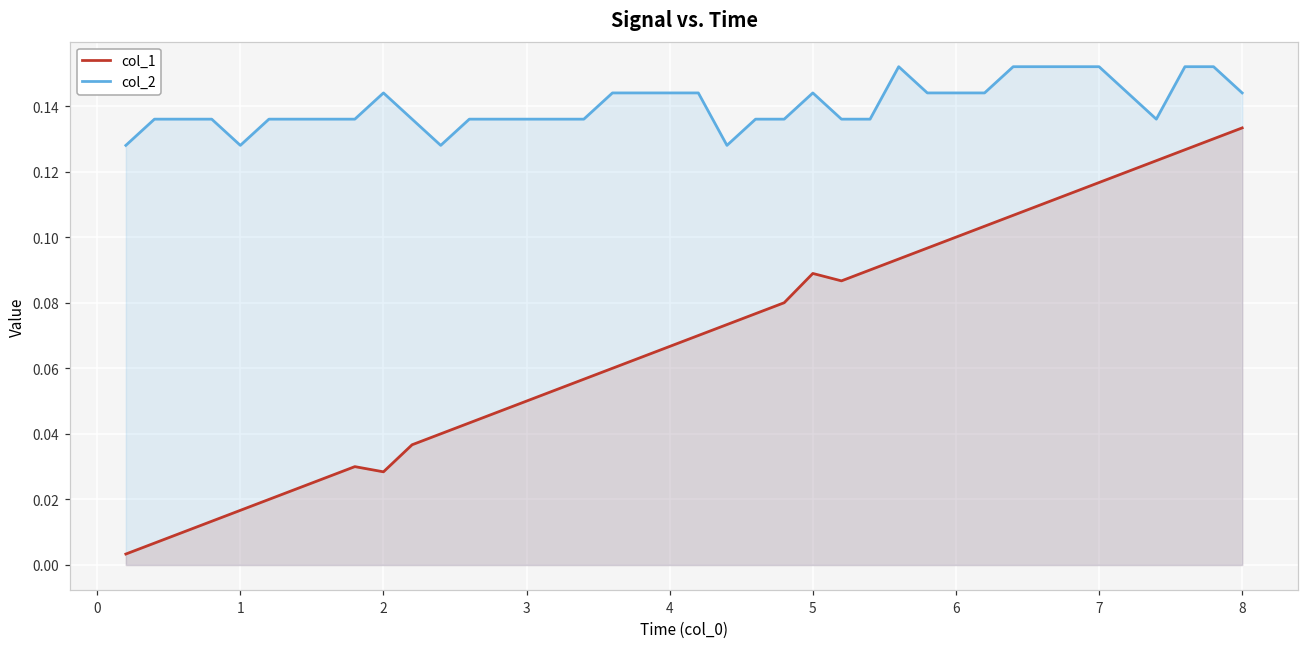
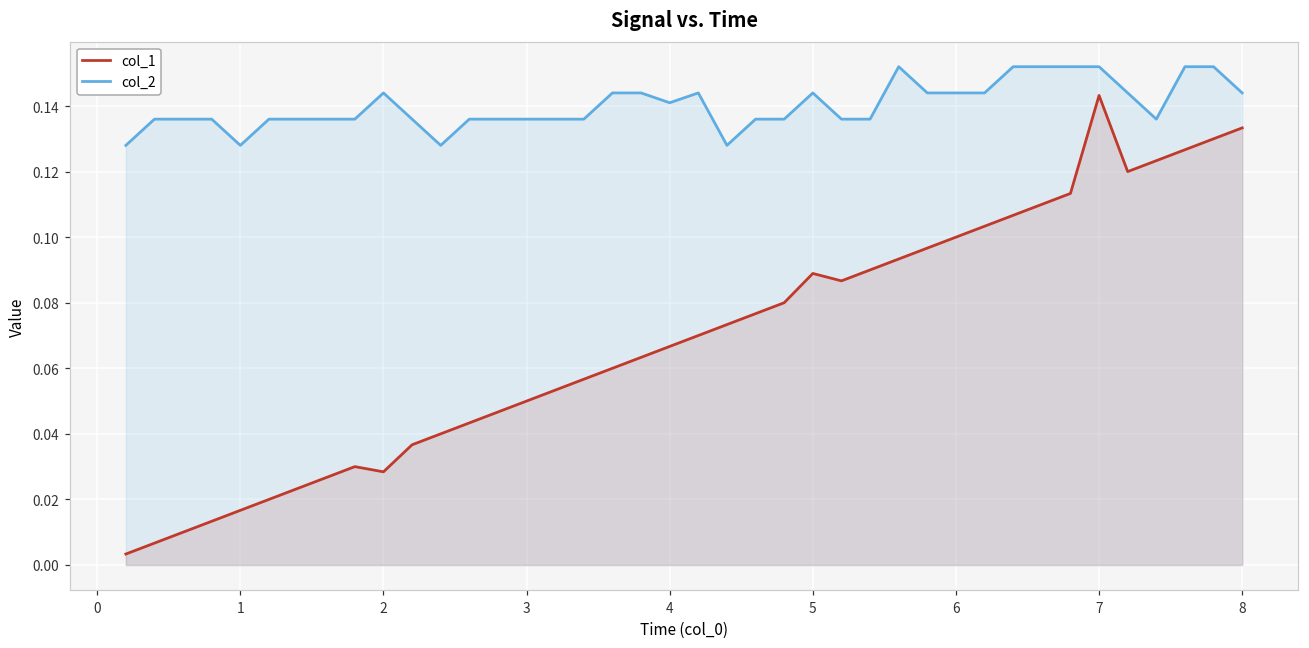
col_2, 4: 0.144 -> 0.141
col_1, 7: 0.117 -> 0.143
